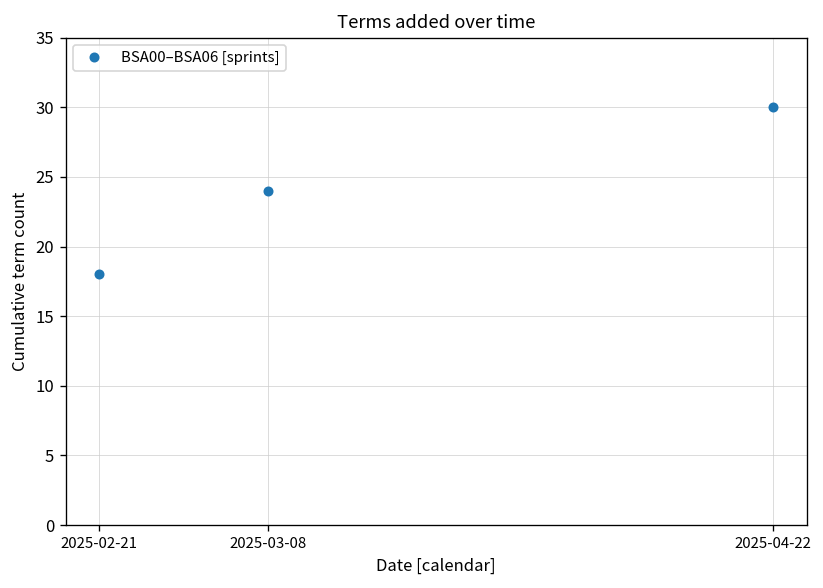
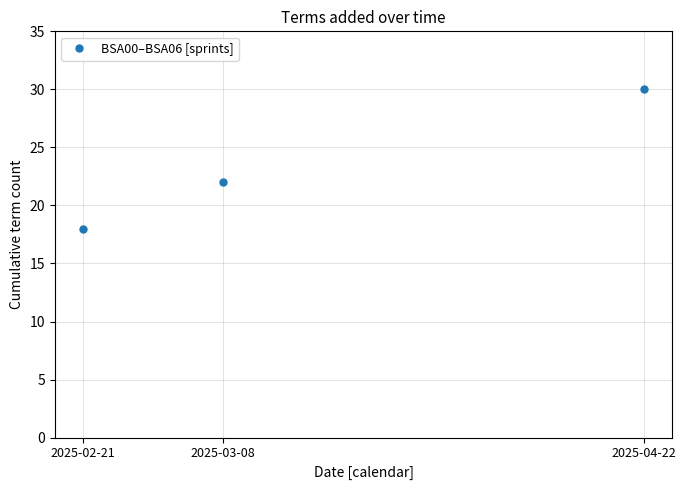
2025-03-08: 24 -> 22
